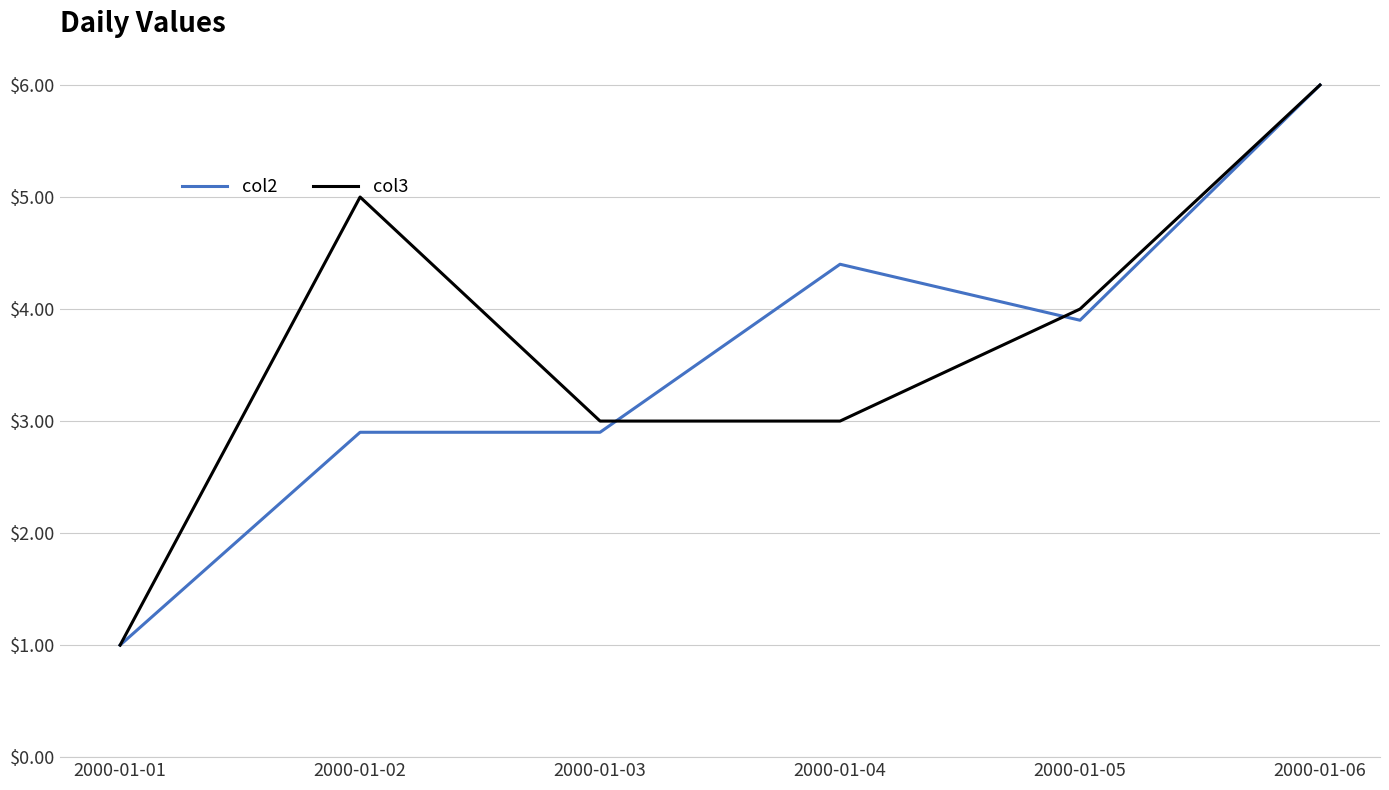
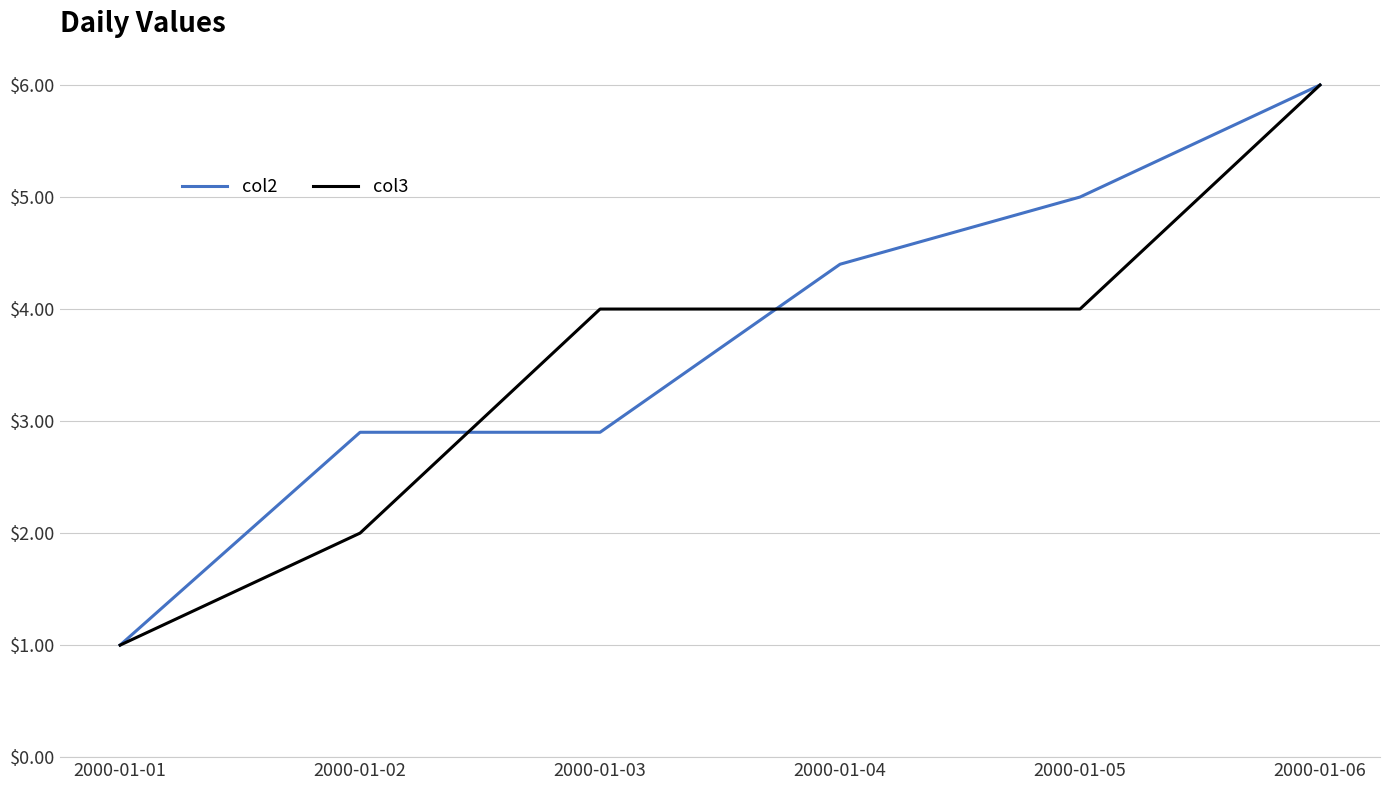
col3, 2000-01-02: $5 -> $2
col3, 2000-01-03: $3 -> $4
col3, 2000-01-04: $3 -> $4
col2, 2000-01-05: $3.9 -> $5.0
